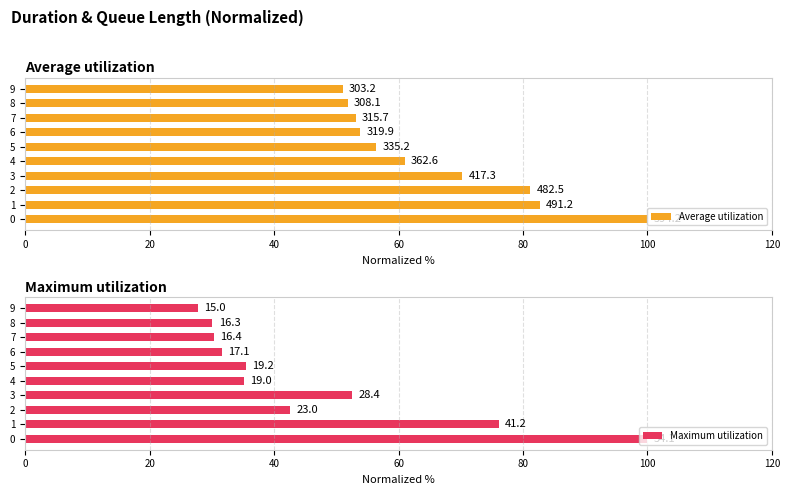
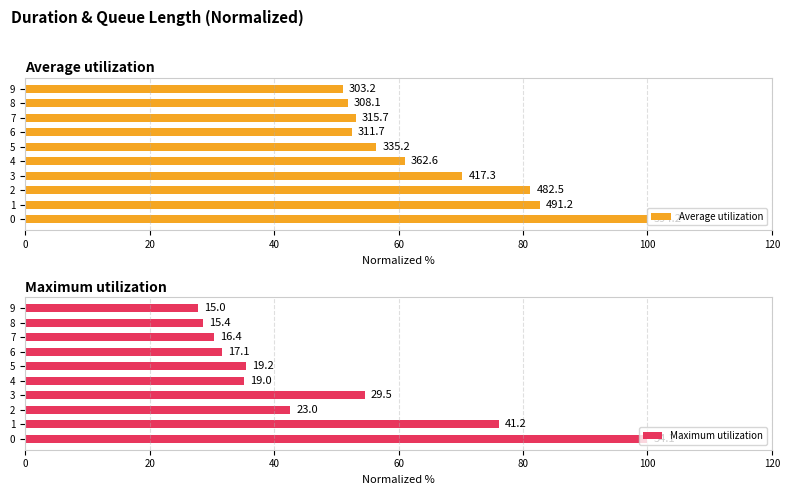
Average utilization, 6: 319.9 -> 311.7
Maximum utilization, 8: 16.3 -> 15.4
Maximum utilization, 3: 28.4 -> 29.5
